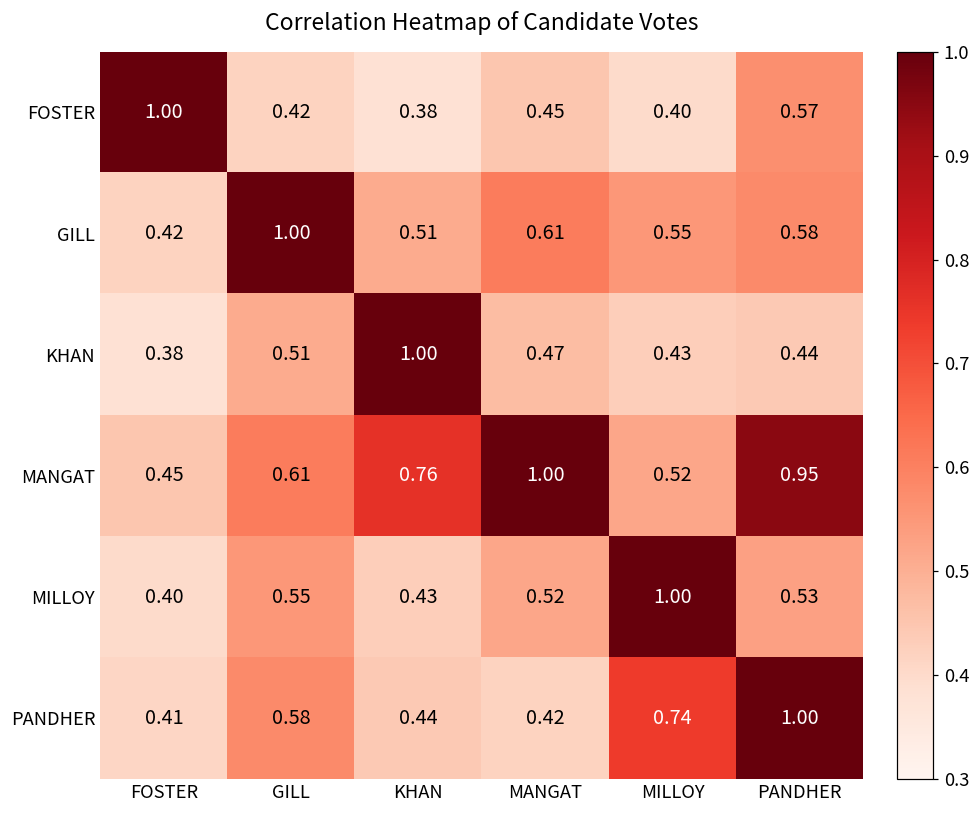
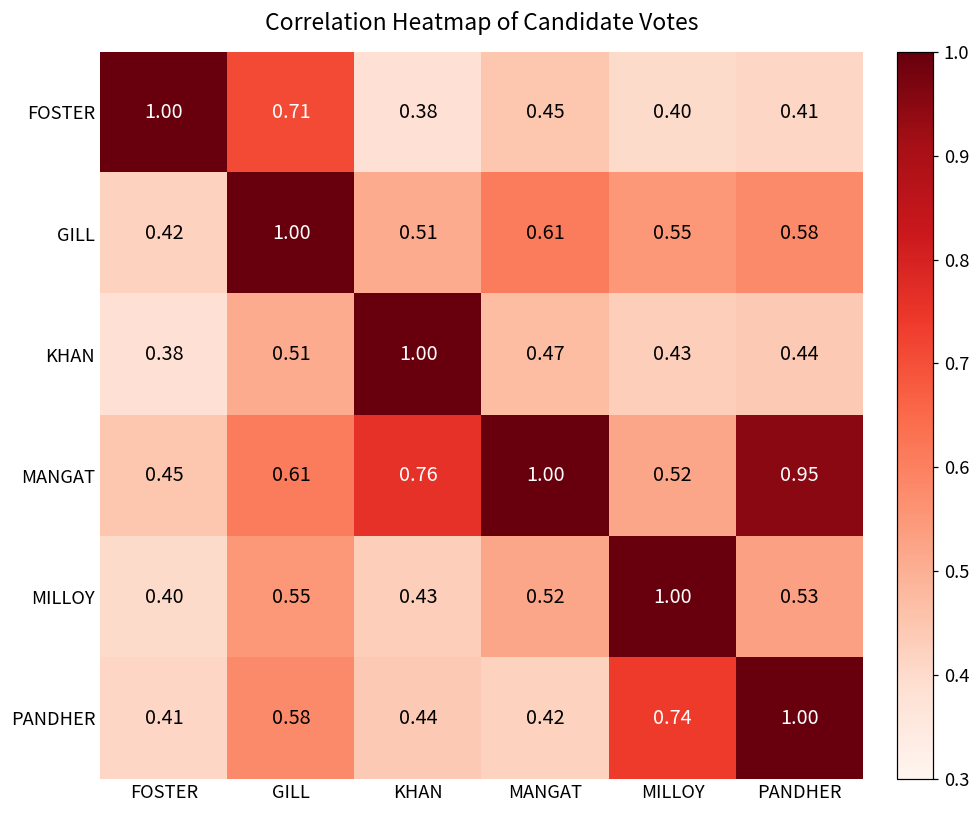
FOSTER, GILL: 0.42 -> 0.71
FOSTER, PANDHER: 0.57 -> 0.41
